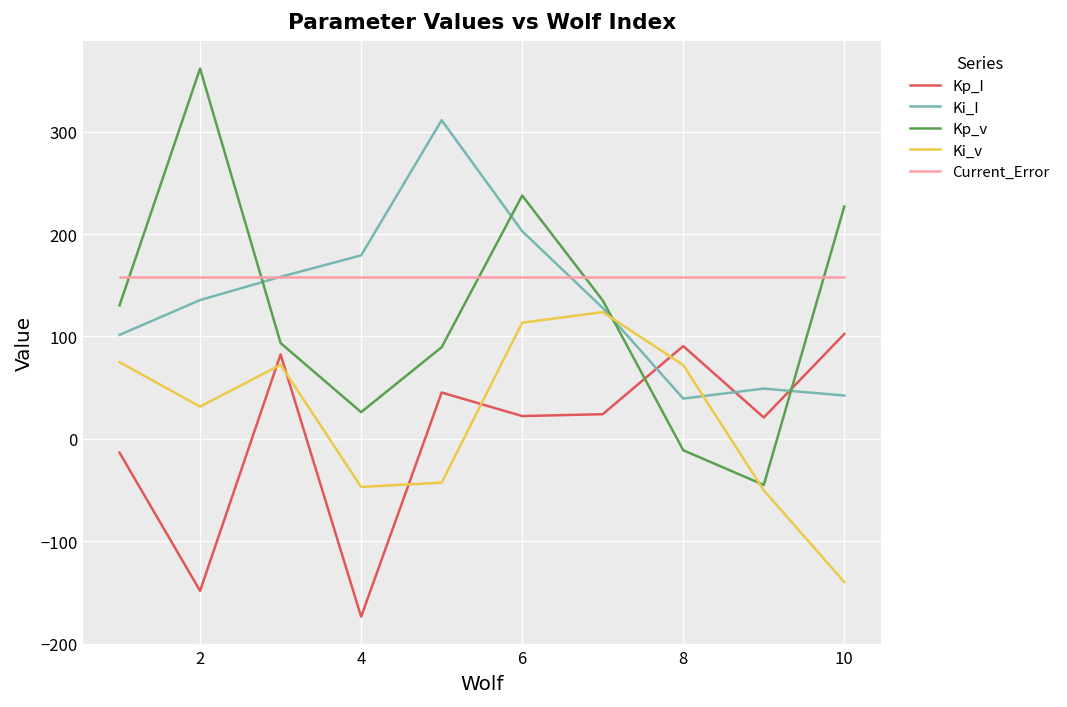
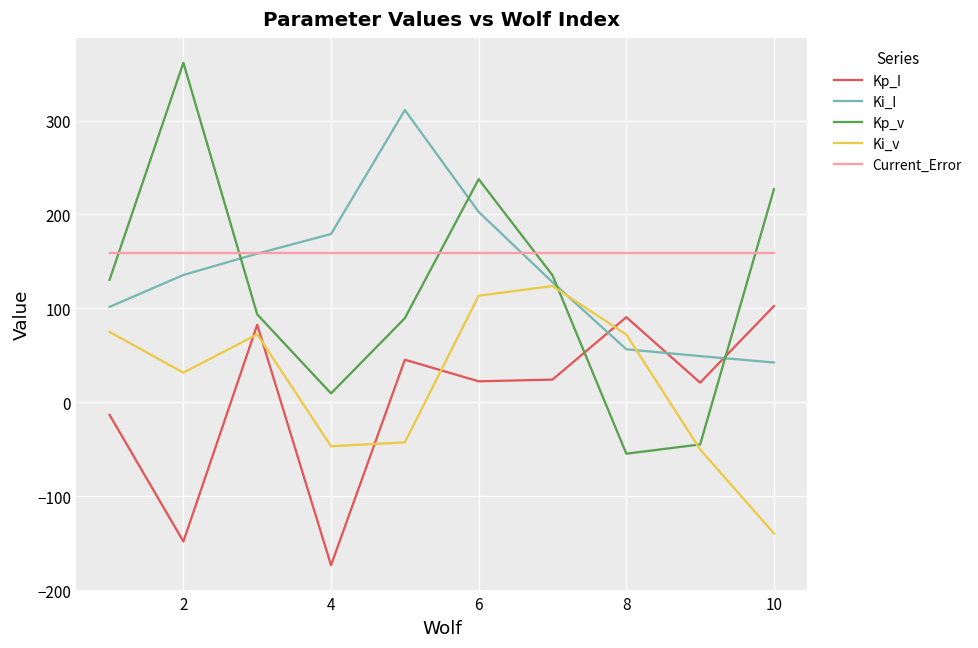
Kp_v, 4: 30 -> 10
Ki_I, 8: 40 -> 60
Kp_v, 8: -10 -> -50
